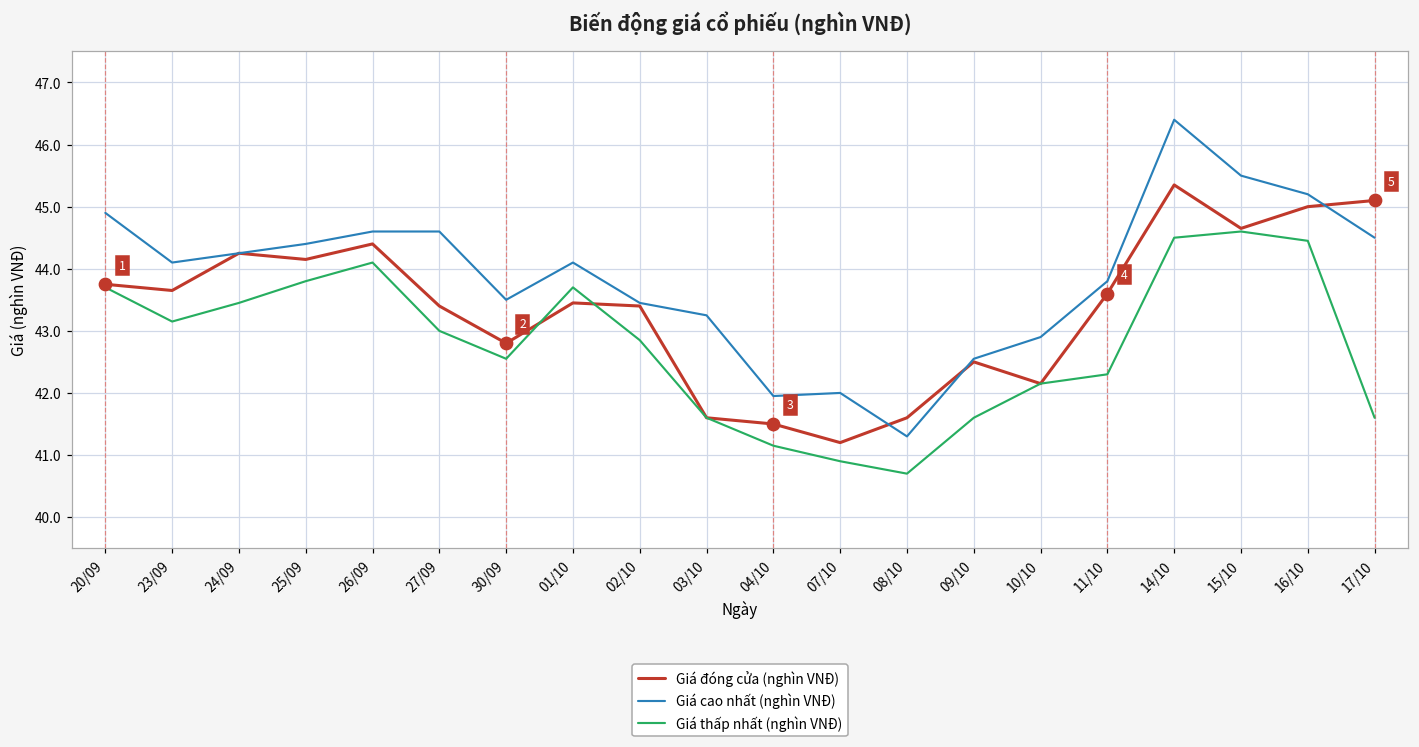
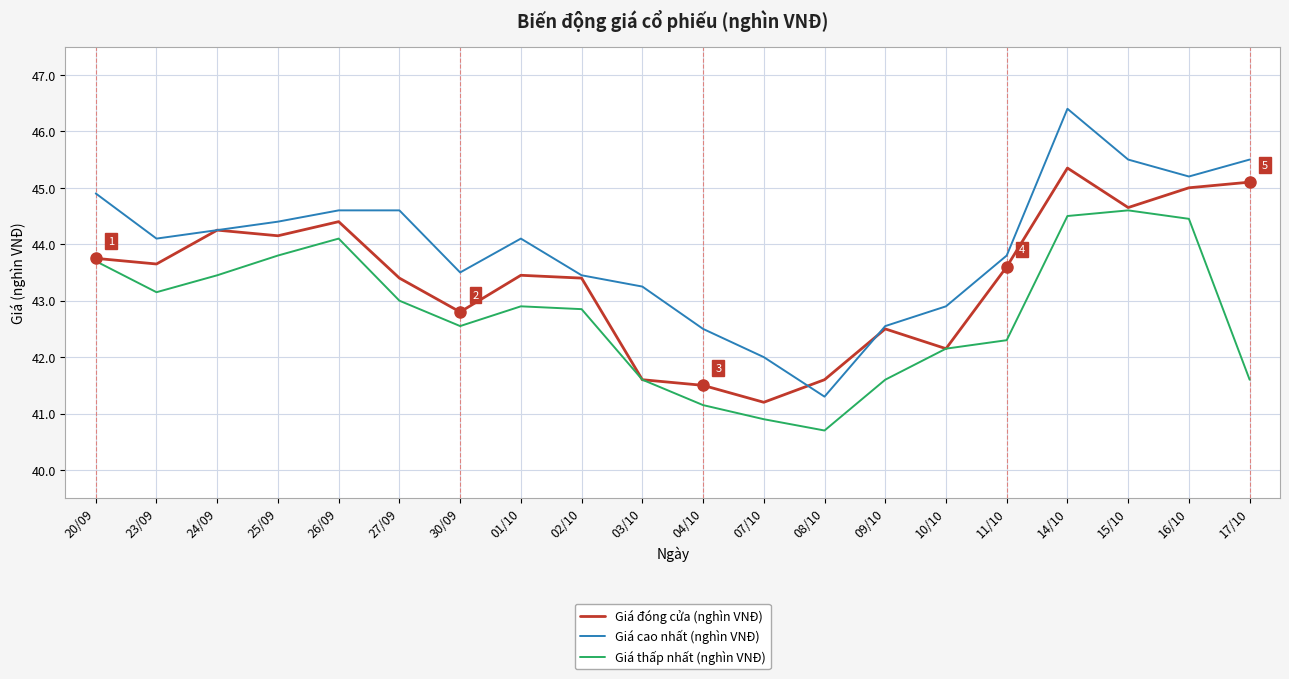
Giá thấp nhất (nghìn VNĐ), 01/10: 43.7 -> 42.9
Giá cao nhất (nghìn VNĐ), 04/10: 42.0 -> 42.5
Giá cao nhất (nghìn VNĐ), 17/10: 44.5 -> 45.5
